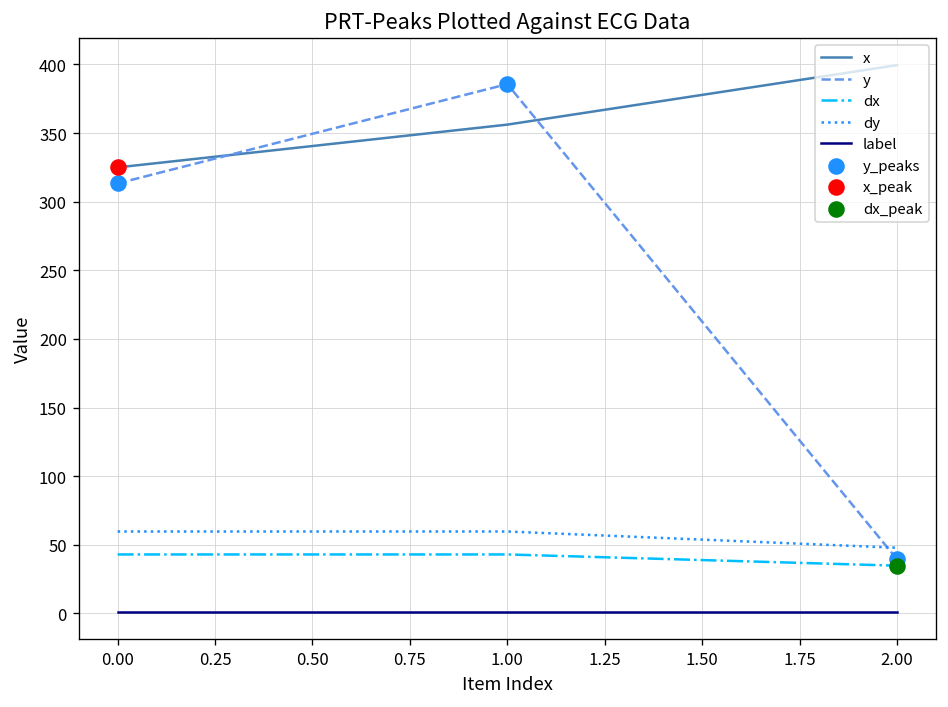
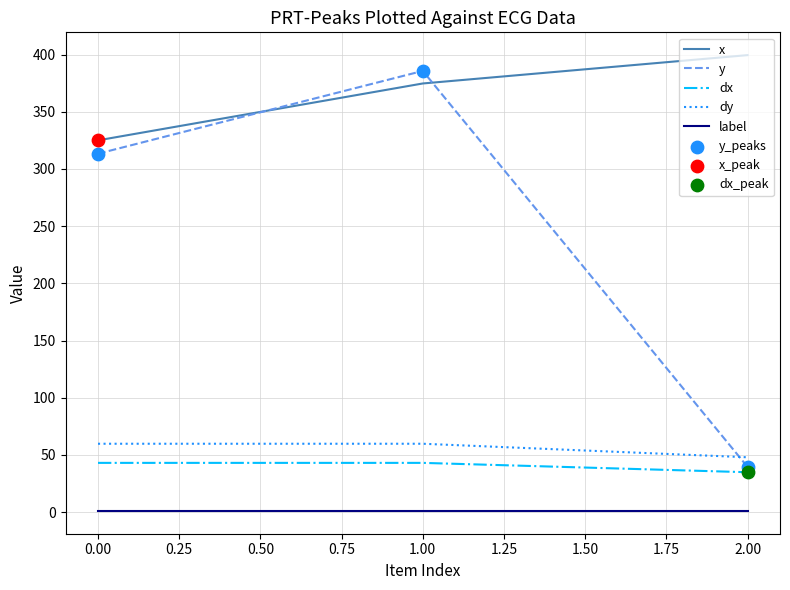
x, 1.00: 356 -> 375
